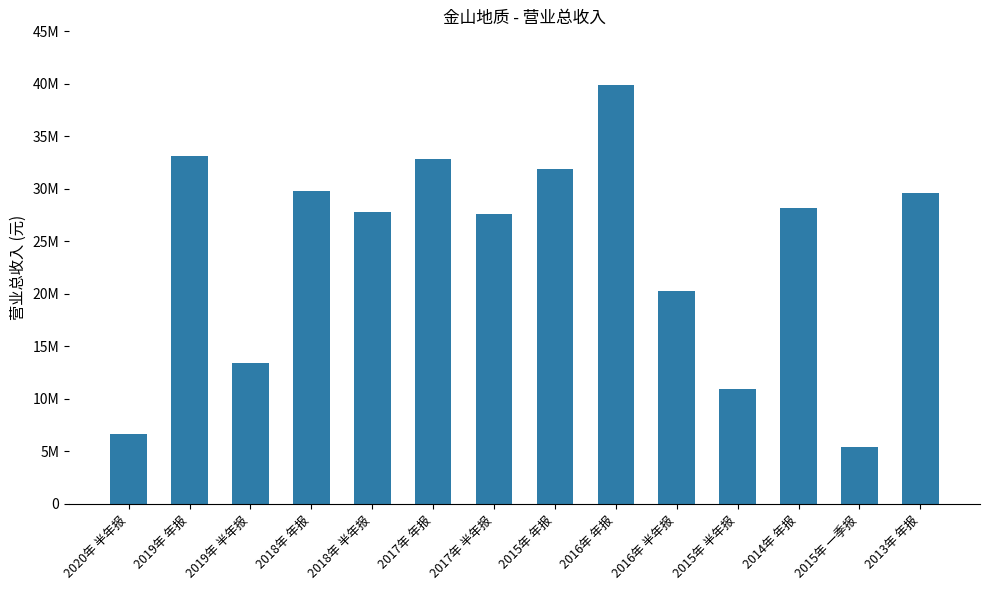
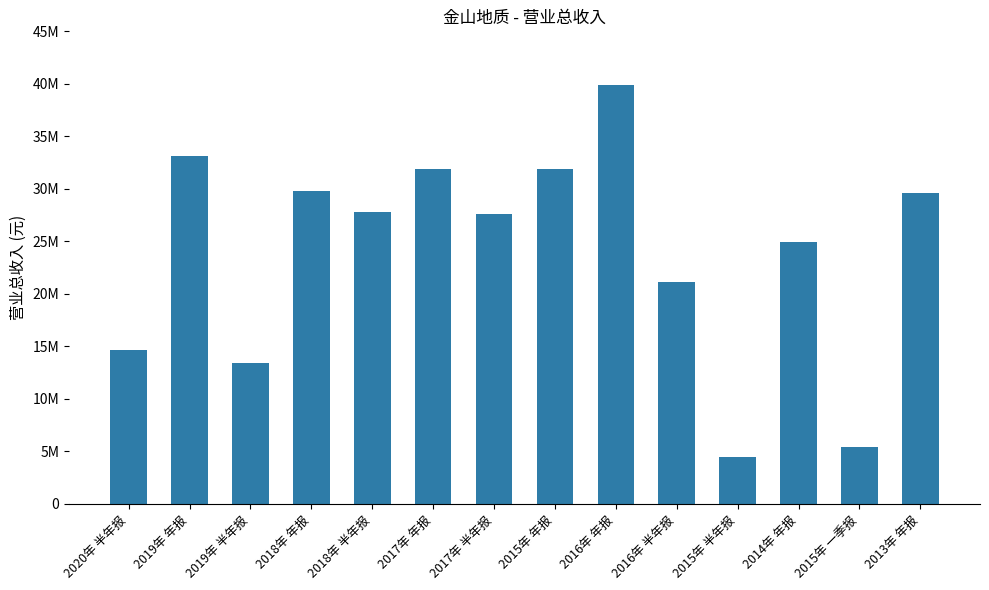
2020年 半年报: 6700000 -> 14700000
2017年 年报: 32900000 -> 31900000
2016年 半年报: 20300000 -> 21200000
2015年 半年报: 11000000 -> 4500000
2014年 年报: 28200000 -> 24900000
